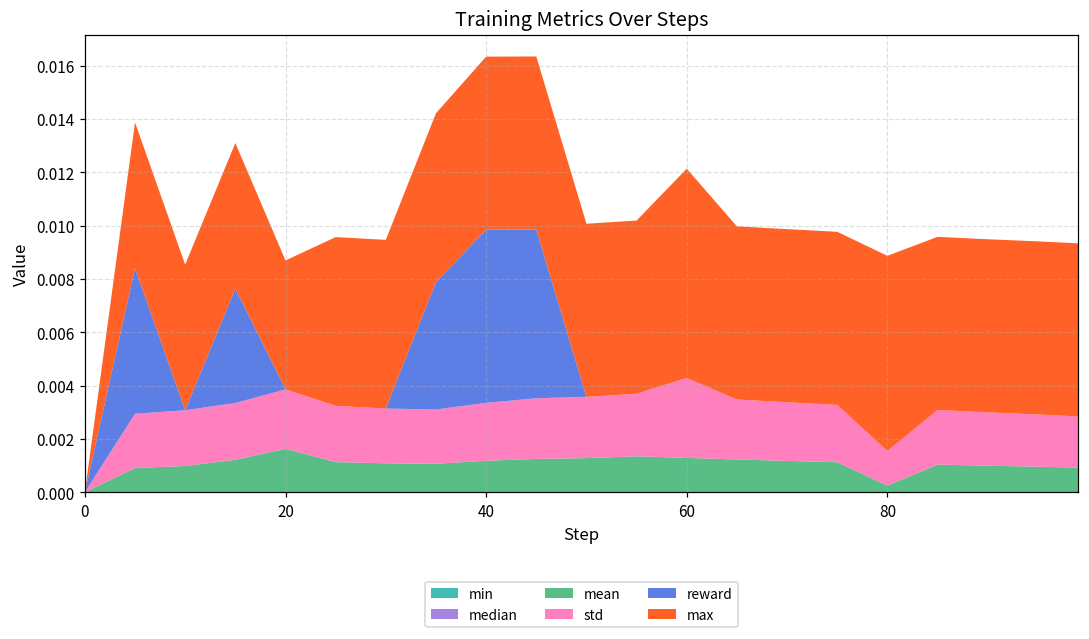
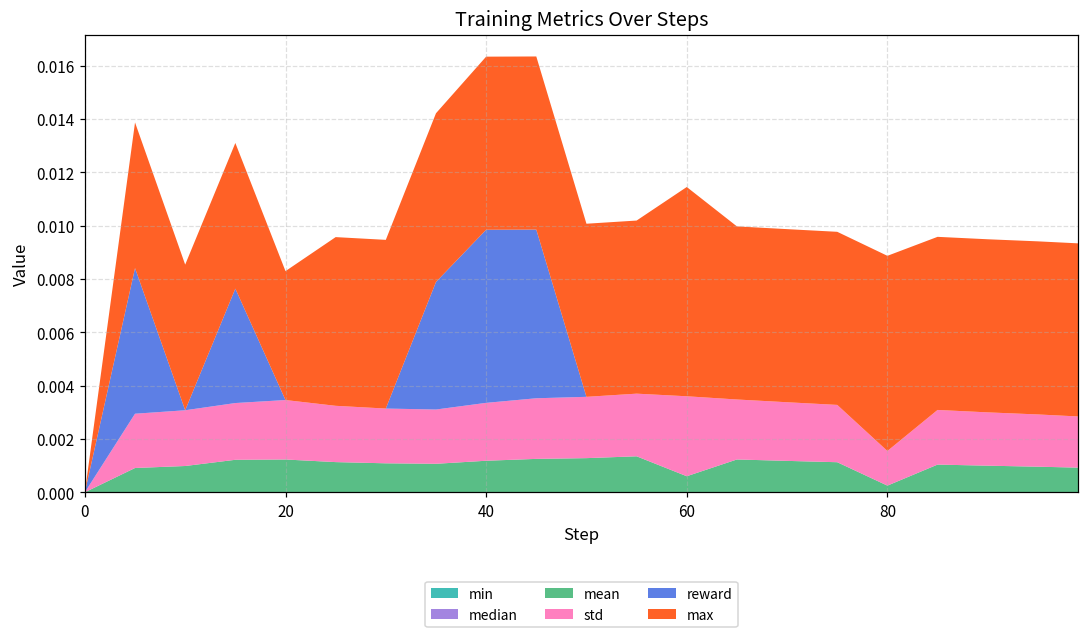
mean, 20: 0.0016 -> 0.0012
mean, 60: 0.0013 -> 0.0006
